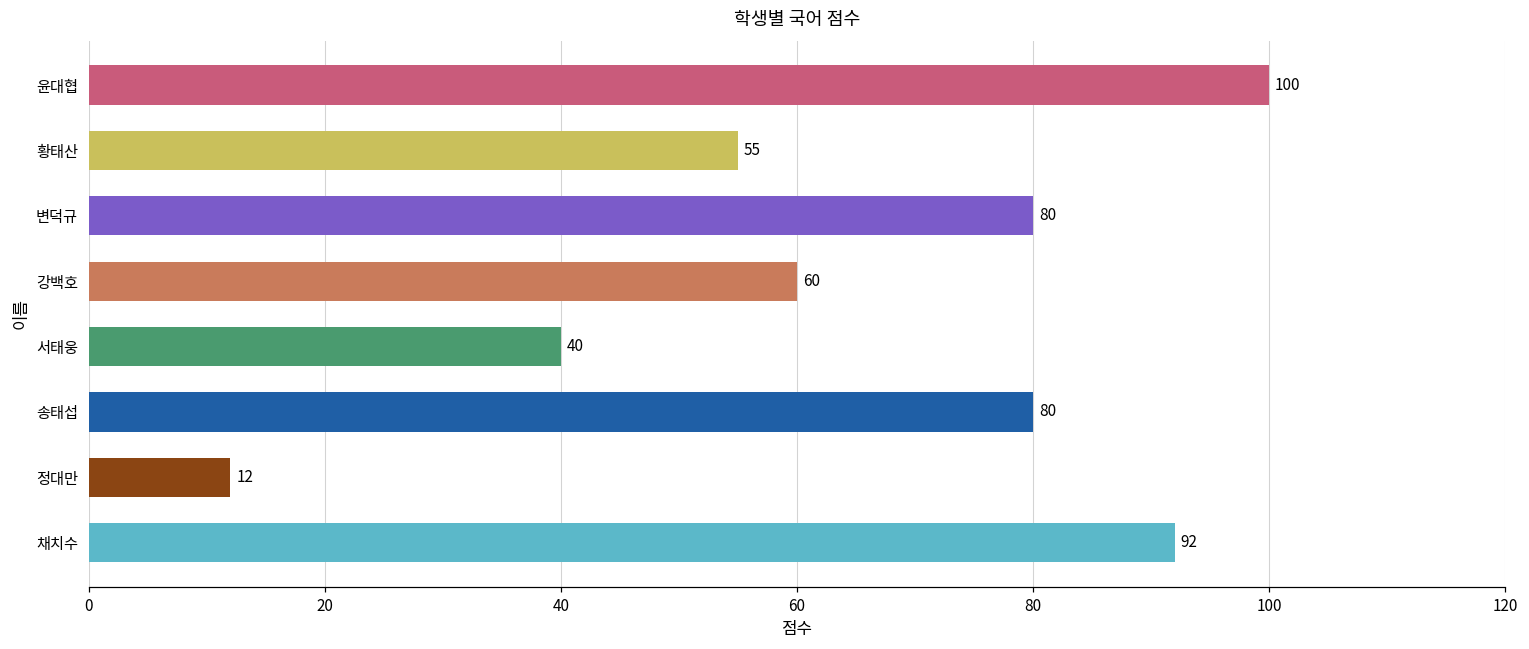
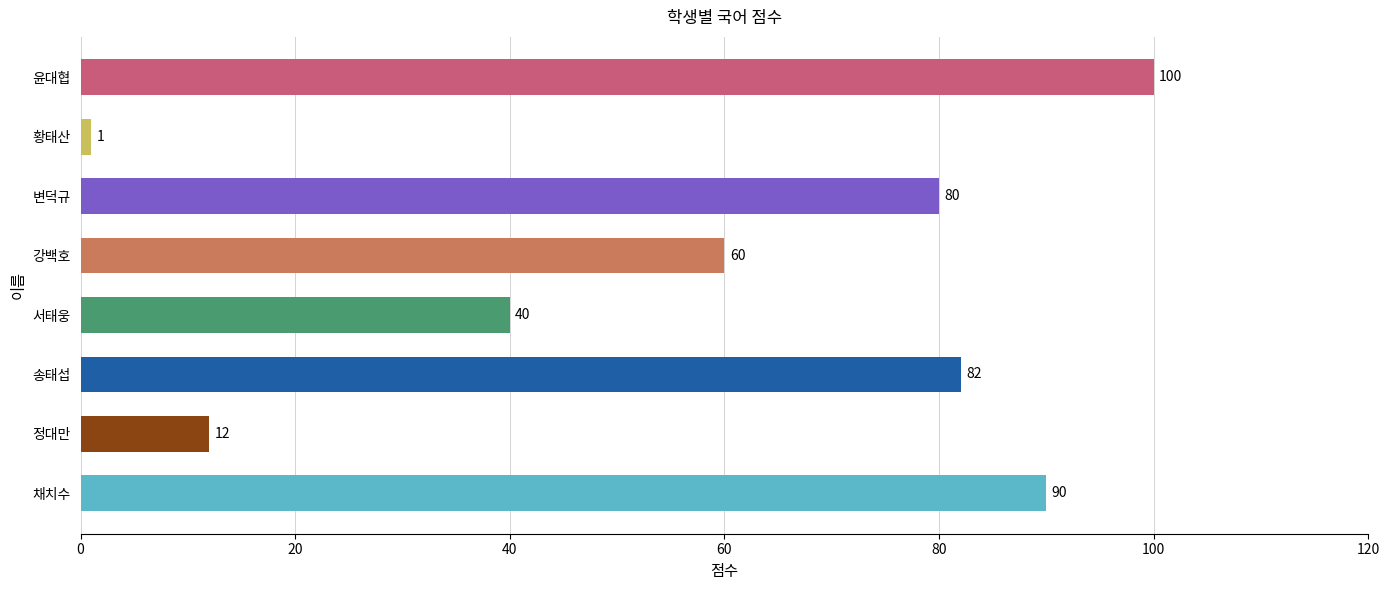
황태산: 55 -> 1
송태섭: 80 -> 82
채치수: 92 -> 90
